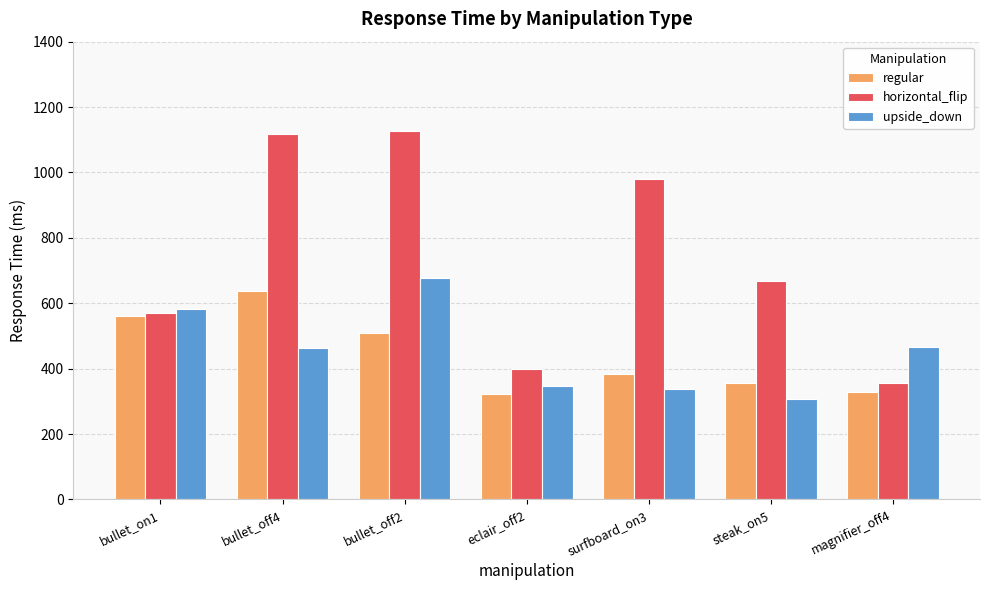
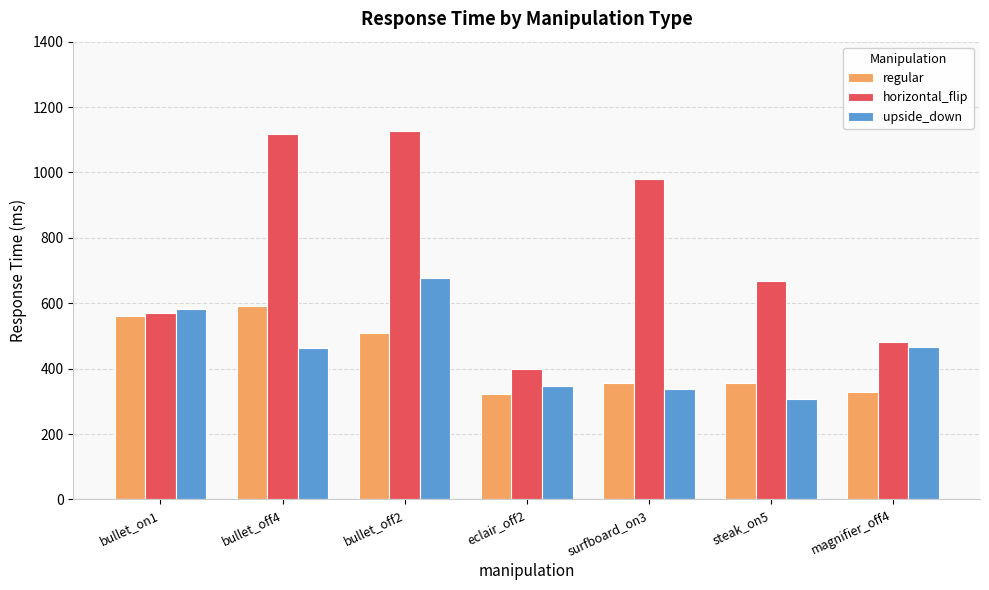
regular, bullet_off4: 640 -> 590
regular, surfboard_on3: 380 -> 360
horizontal_flip, magnifier_off4: 360 -> 480
